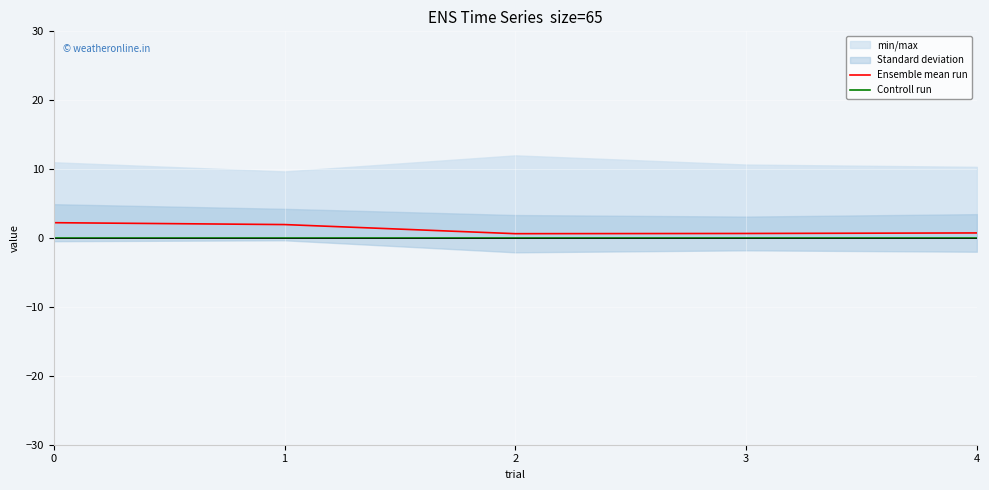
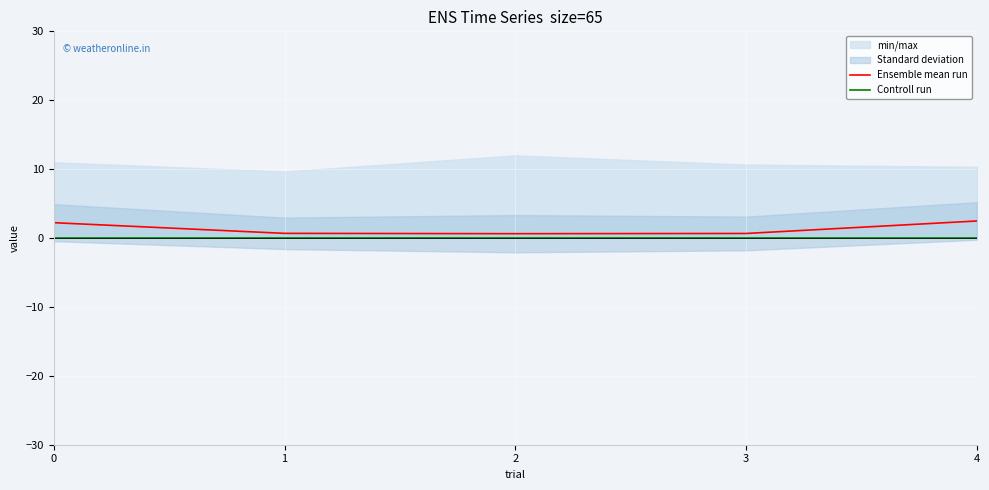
Ensemble mean run, 1: 2 -> 1
Ensemble mean run, 4: 1 -> 2
